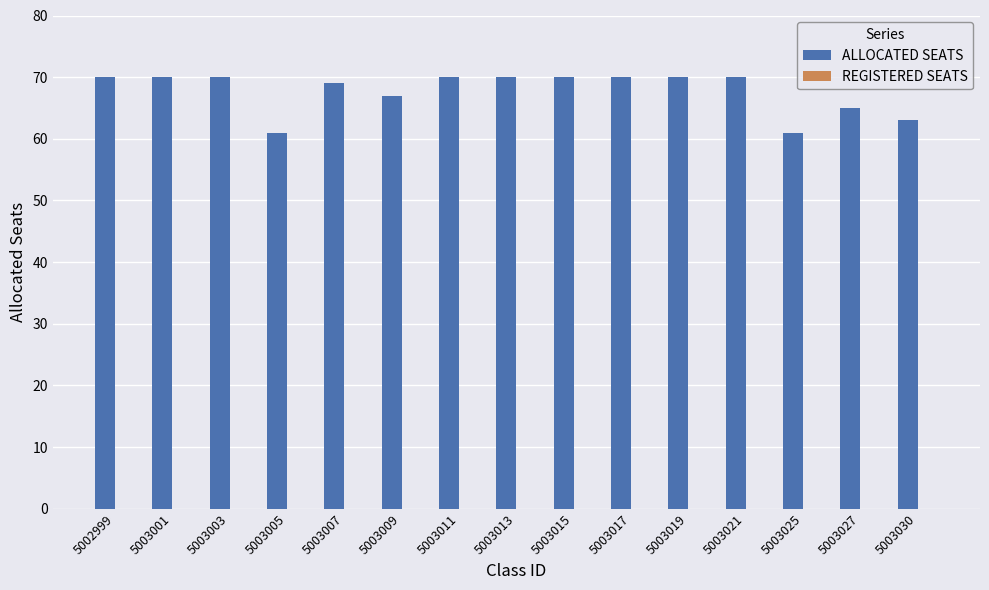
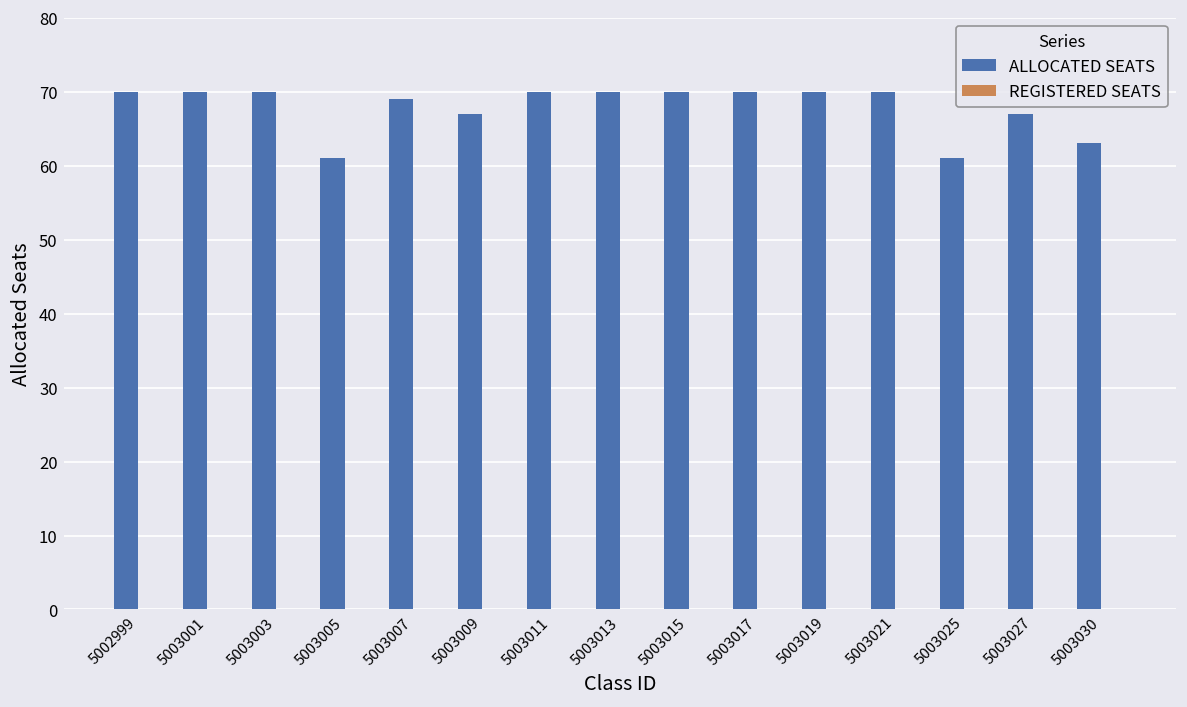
ALLOCATED SEATS, 5003027: 65 -> 67
